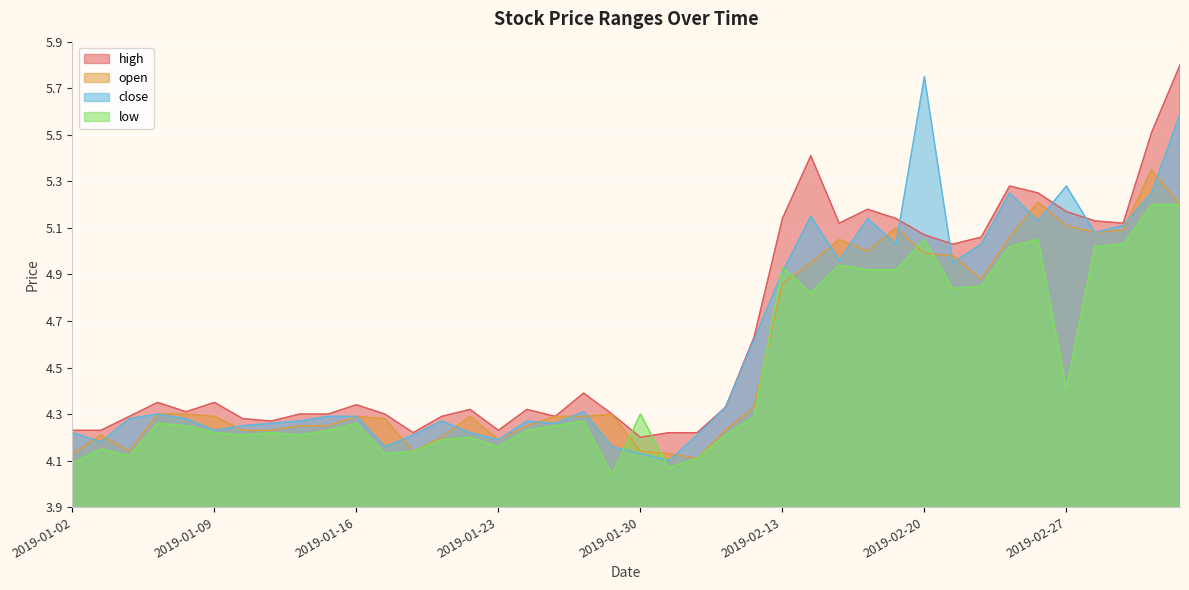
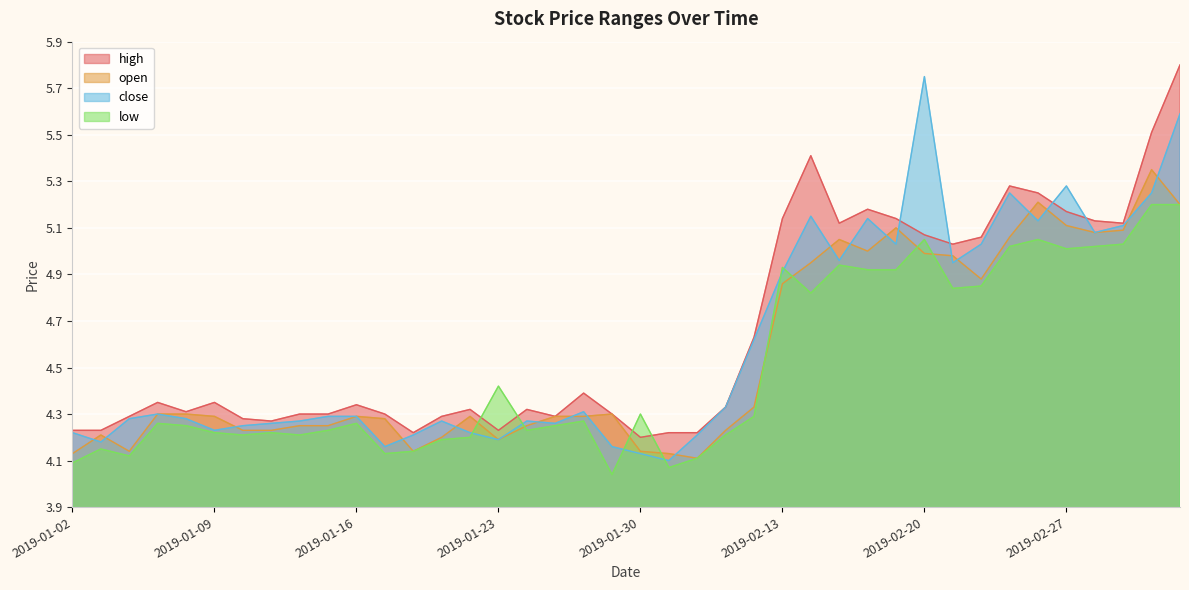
low, 2019-01-23: 4.16 -> 4.42
low, 2019-02-27: 4.41 -> 5.01
